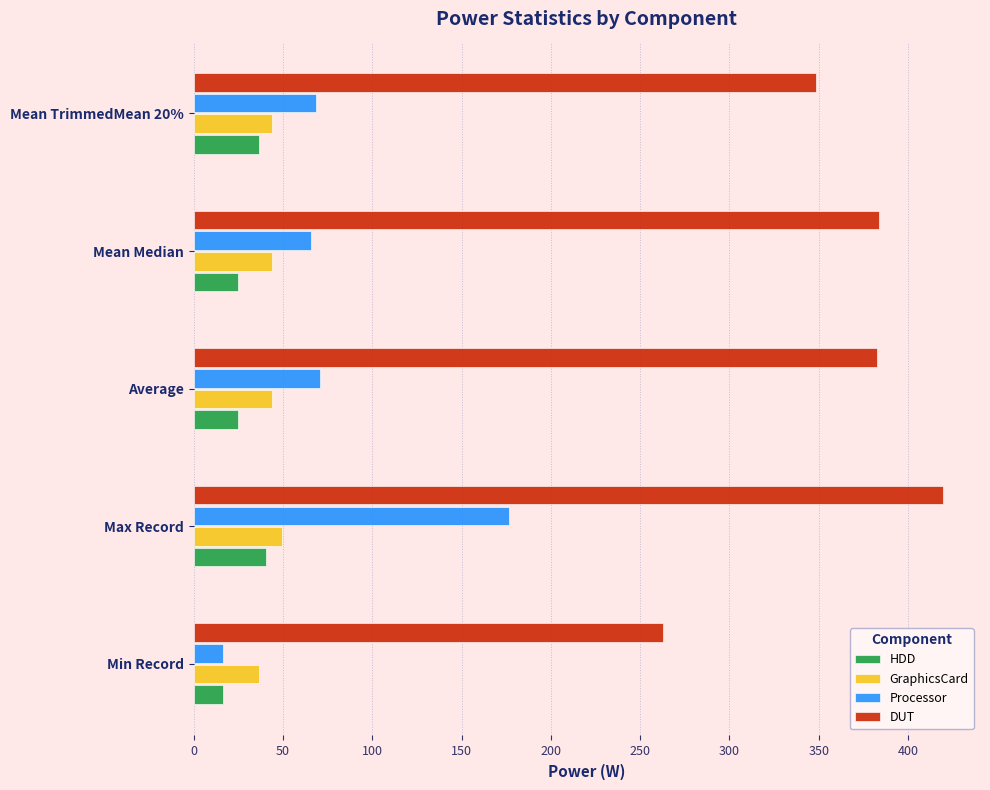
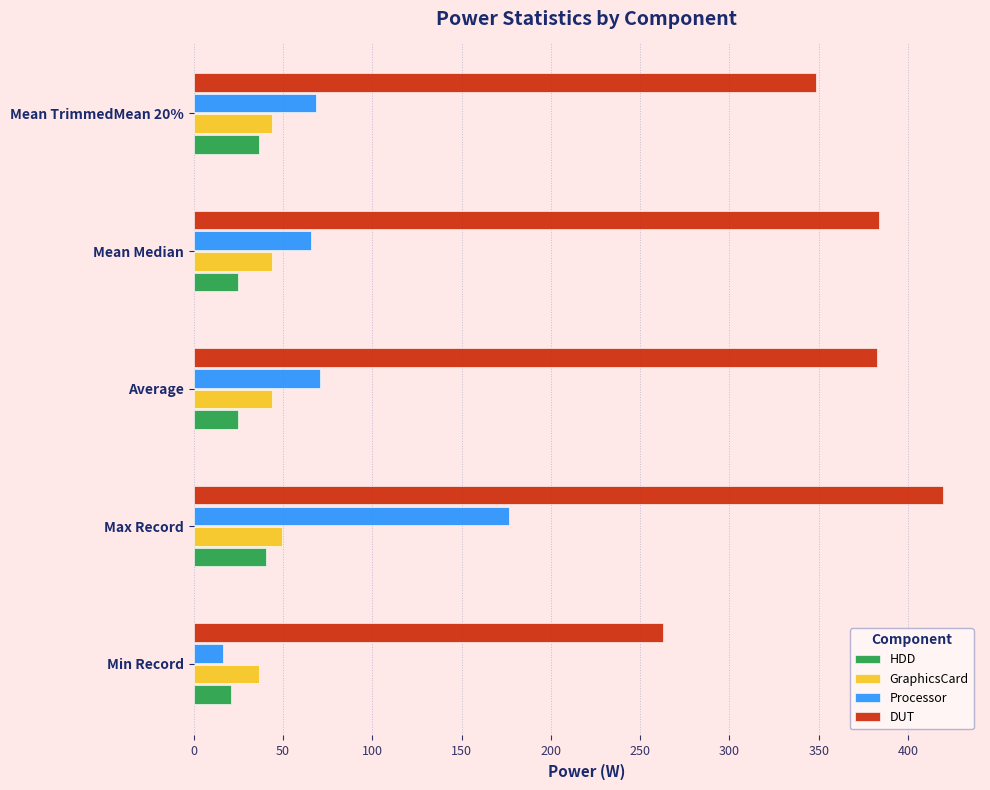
HDD, Min Record: 16 -> 21
